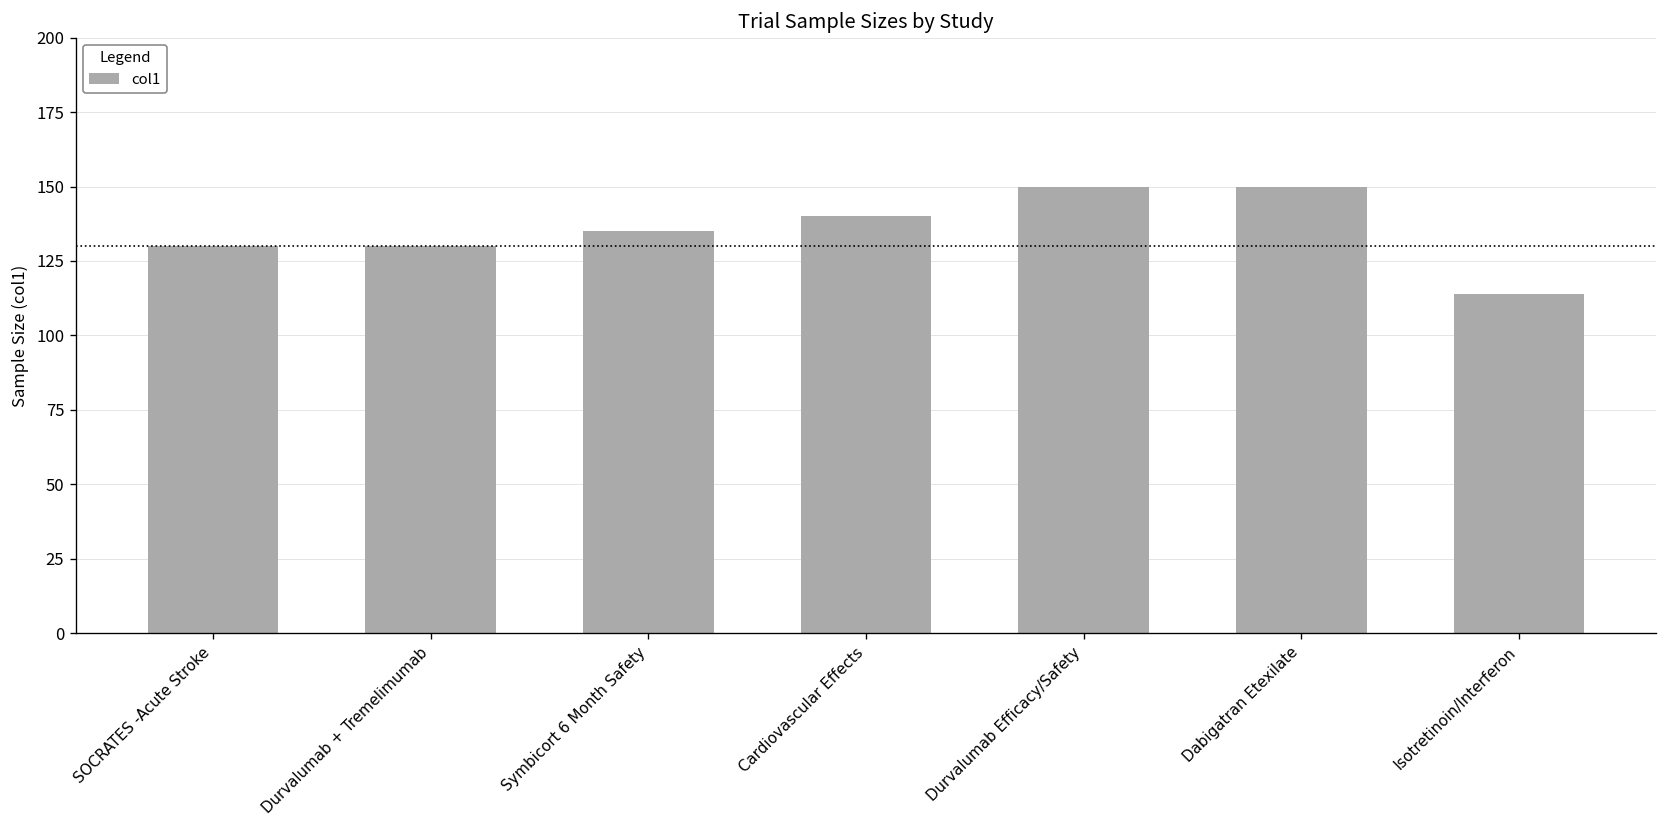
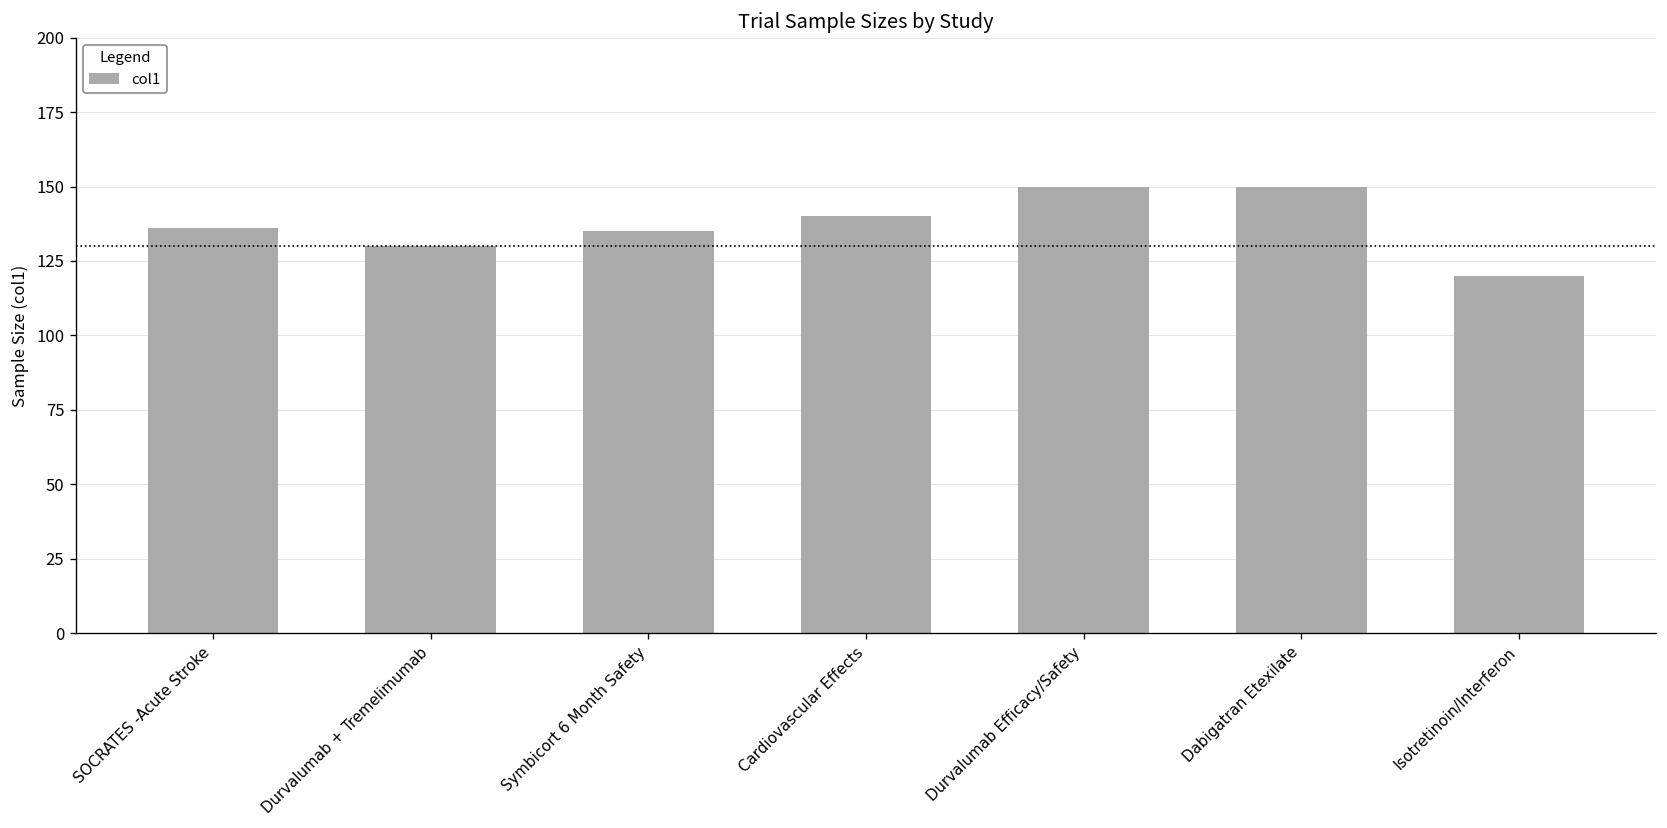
SOCRATES -Acute Stroke: 130 -> 136
Isotretinoin/Interferon: 114 -> 120
